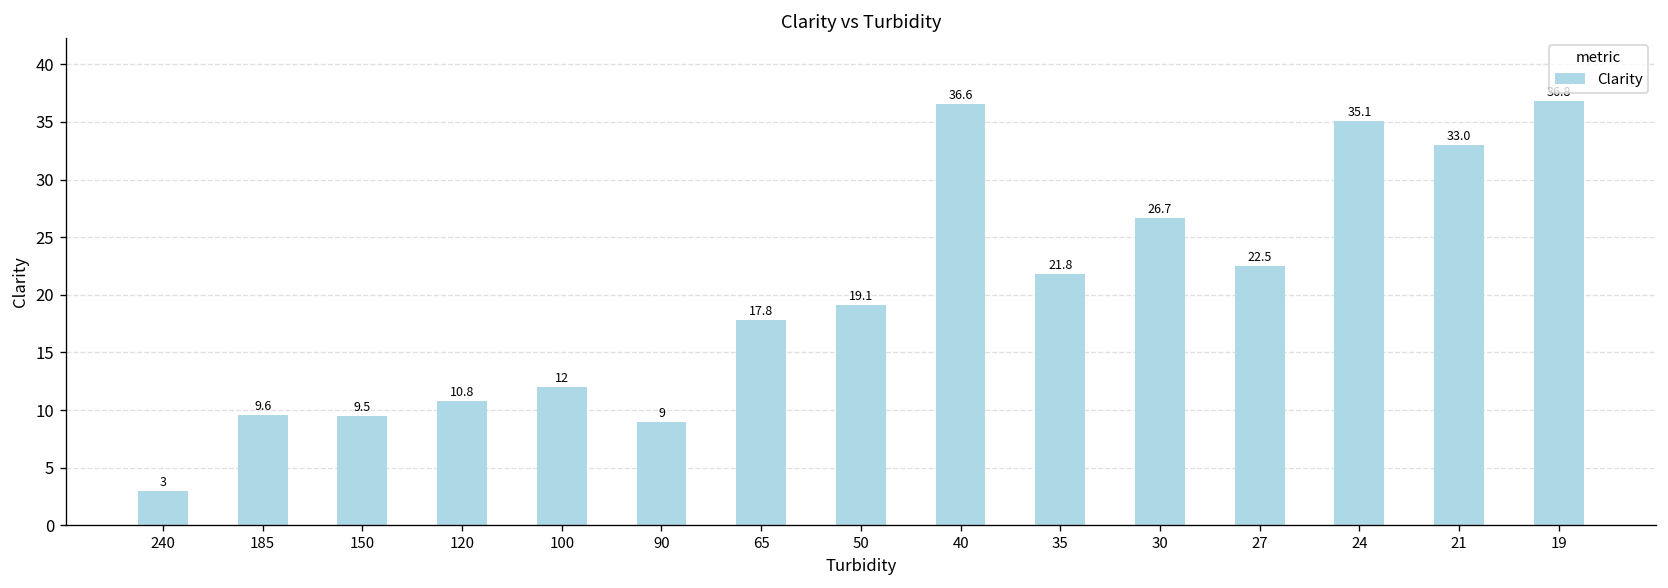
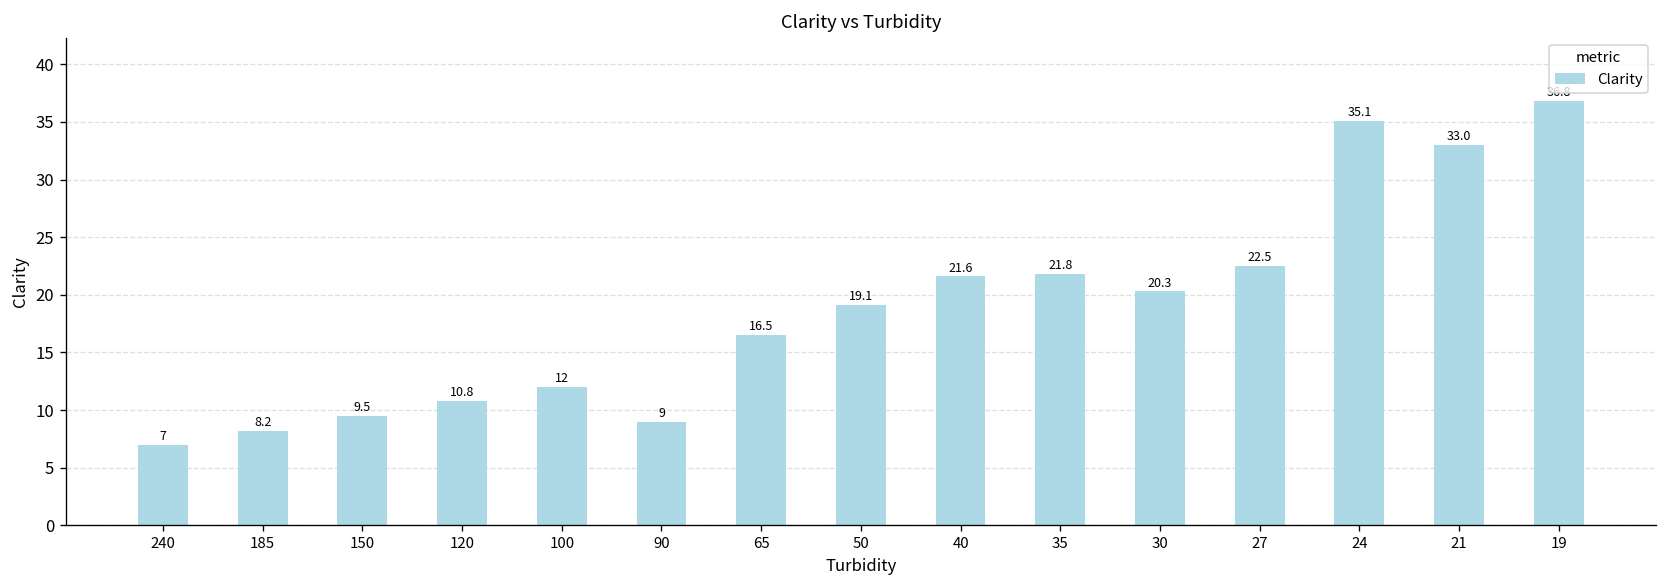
240: 3 -> 7
185: 9.6 -> 8.2
65: 17.8 -> 16.5
40: 36.6 -> 21.6
30: 26.7 -> 20.3
